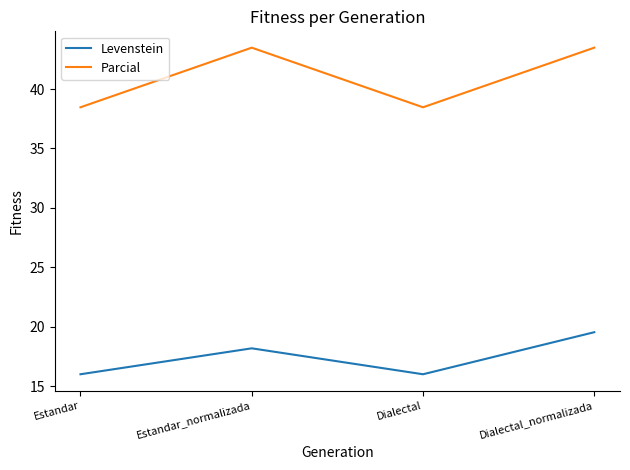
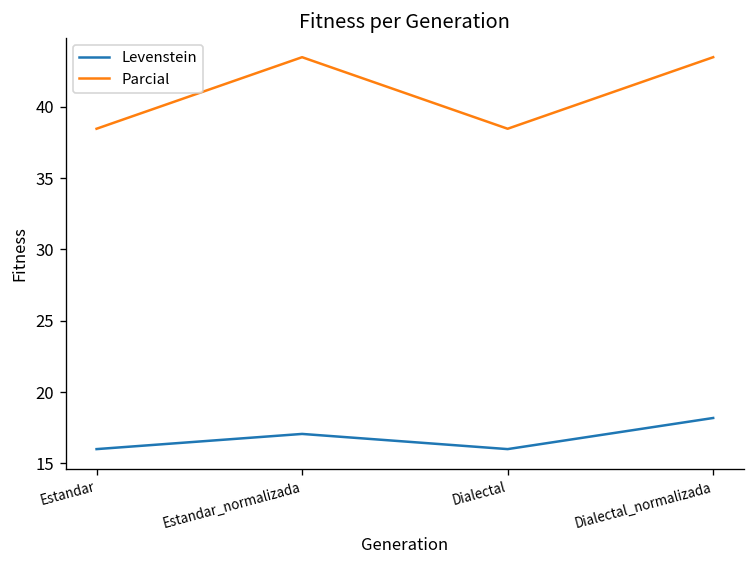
Levenstein, Estandar_normalizada: 18.2 -> 17.1
Levenstein, Dialectal_normalizada: 19.5 -> 18.2
